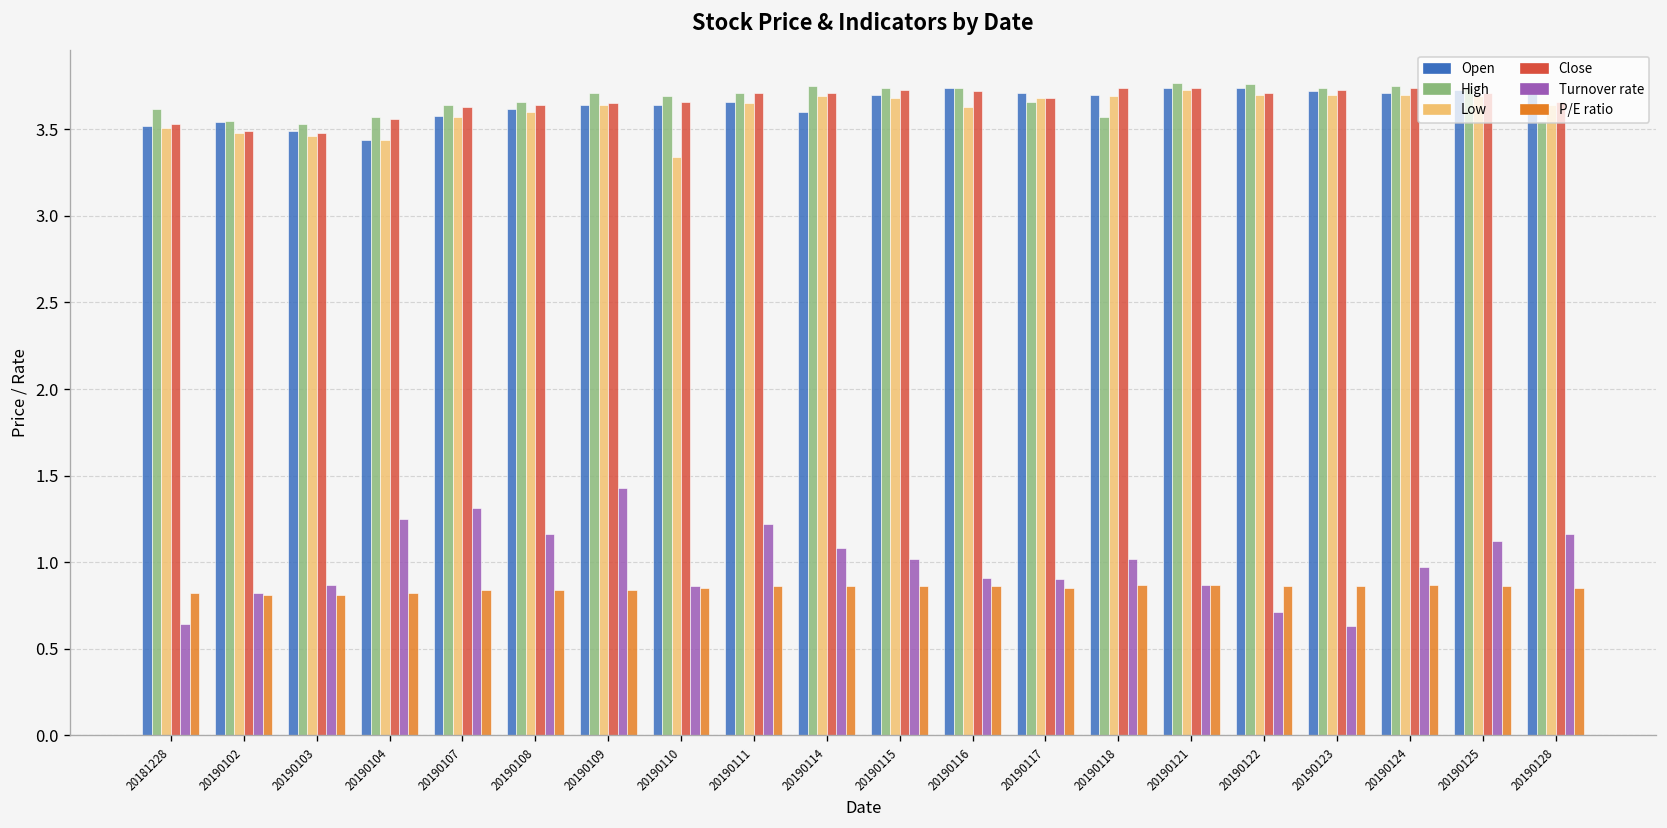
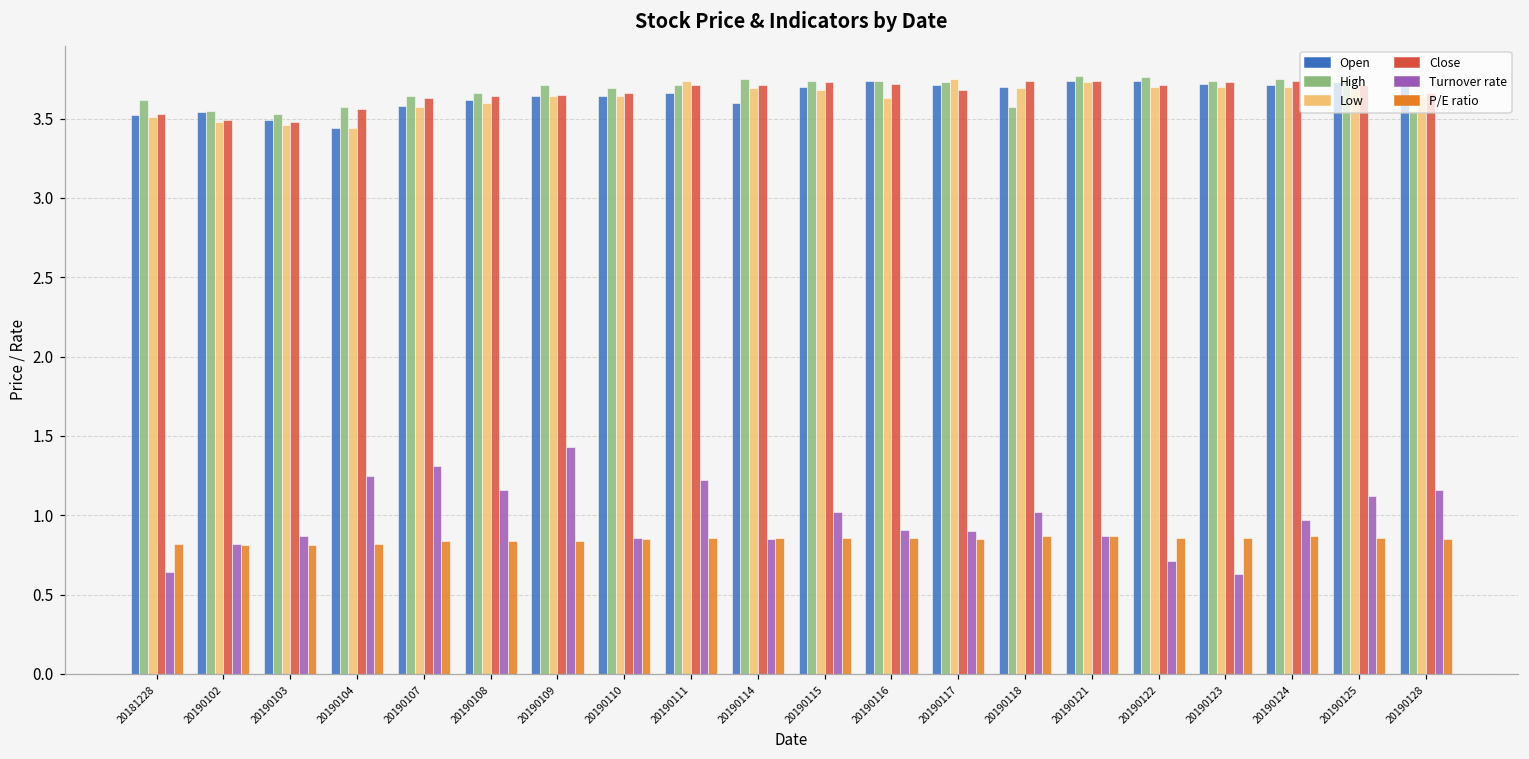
Low, 20190110: 3.34 -> 3.64
Low, 20190111: 3.65 -> 3.74
Turnover rate, 20190114: 1.08 -> 0.85
High, 20190117: 3.66 -> 3.73
Low, 20190117: 3.68 -> 3.75
